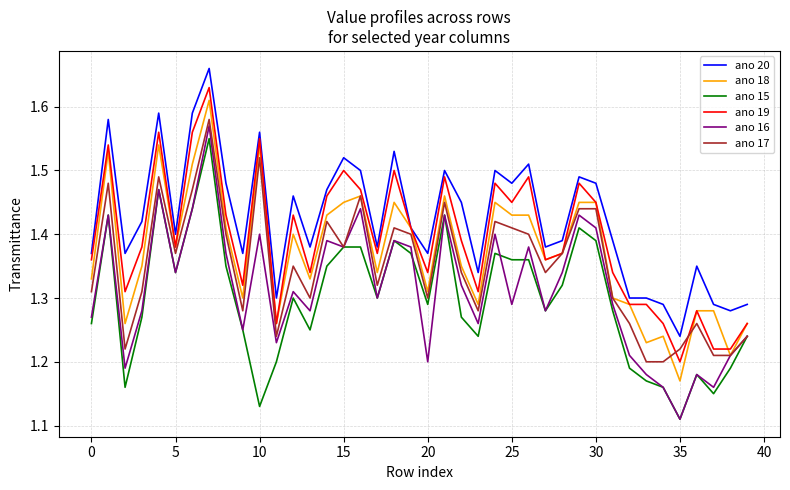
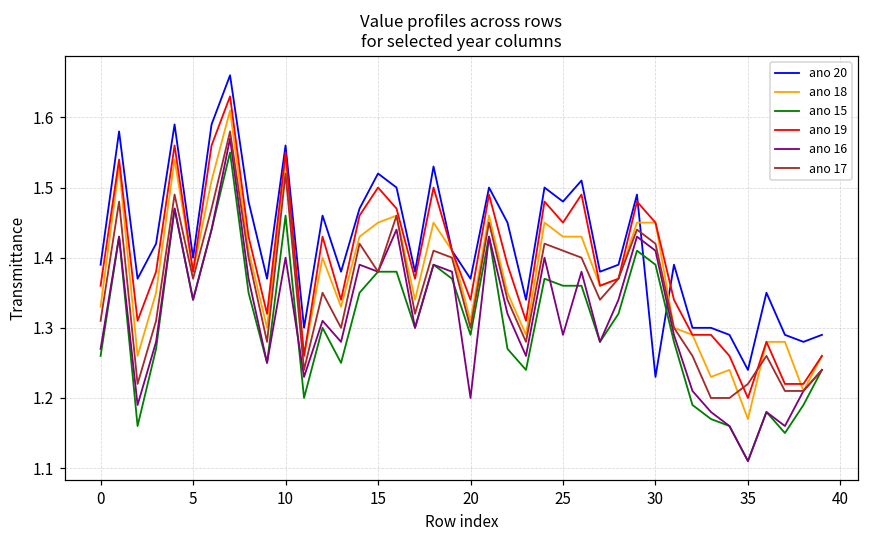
ano 20, 0: 1.37 -> 1.39
ano 15, 10: 1.13 -> 1.46
ano 20, 30: 1.48 -> 1.23
ano 17, 30: 1.44 -> 1.42
